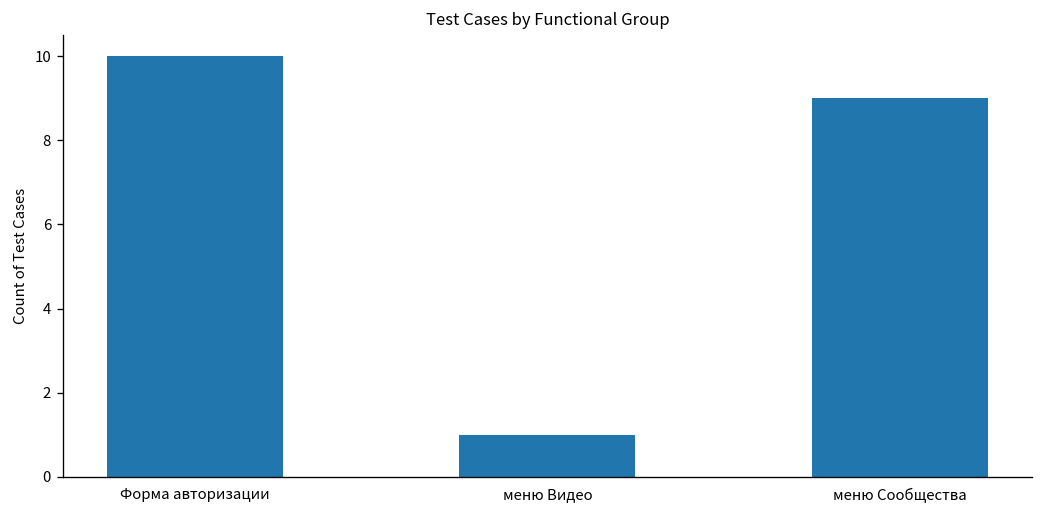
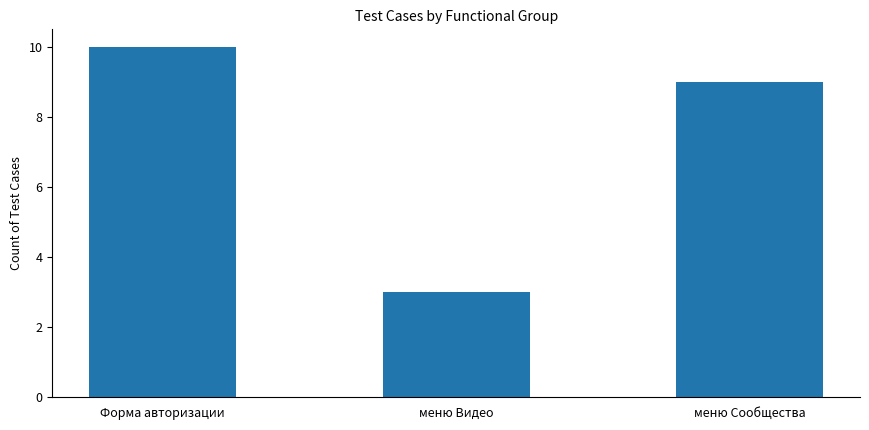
меню Видео: 1 -> 3
